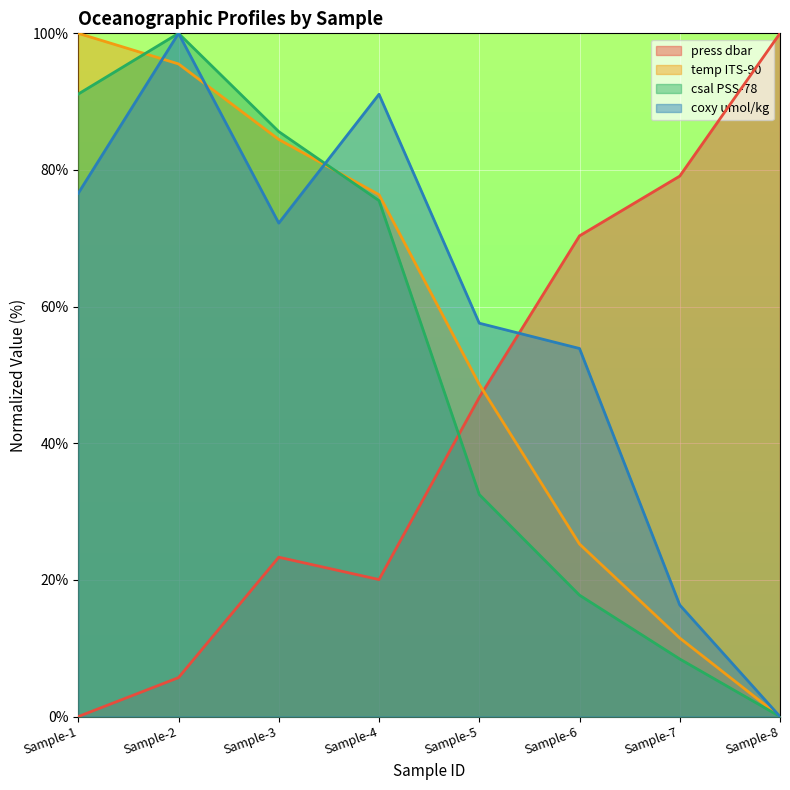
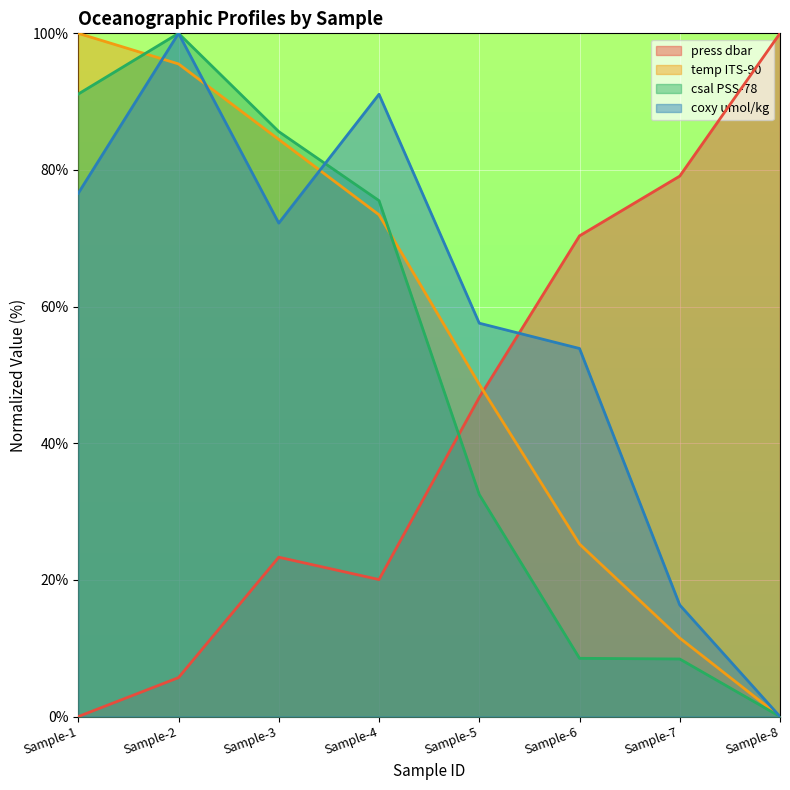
temp ITS-90, Sample-4: 76% -> 73%
csal PSS-78, Sample-6: 18% -> 9%
